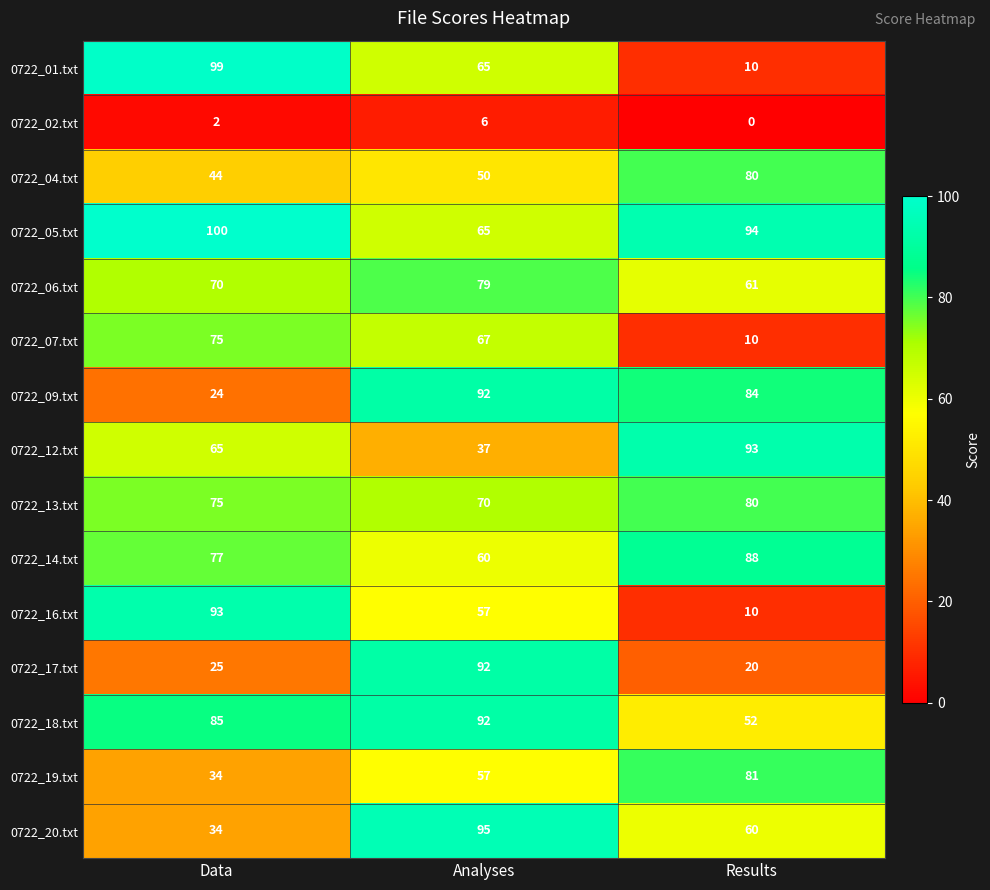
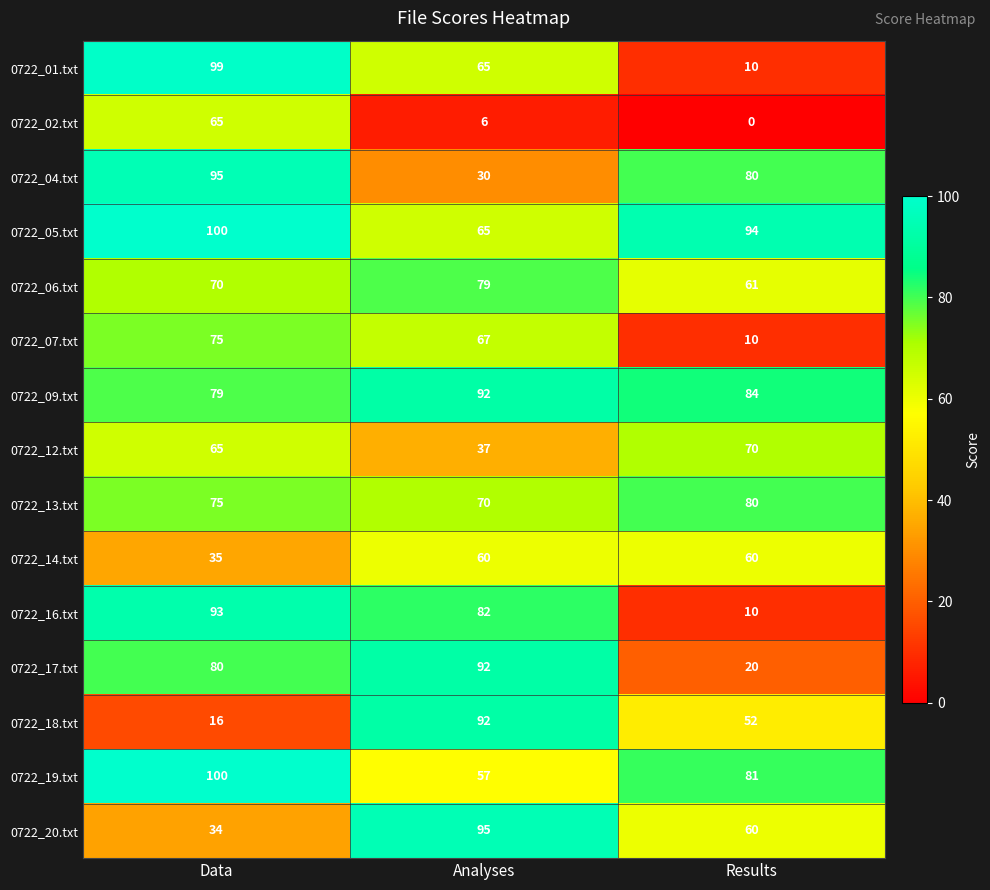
0722_02.txt, Data: 2 -> 65
0722_04.txt, Data: 44 -> 95
0722_04.txt, Analyses: 50 -> 30
0722_09.txt, Data: 24 -> 79
0722_12.txt, Results: 93 -> 70
0722_14.txt, Data: 77 -> 35
0722_14.txt, Results: 88 -> 60
0722_16.txt, Analyses: 57 -> 82
0722_17.txt, Data: 25 -> 80
0722_18.txt, Data: 85 -> 16
0722_19.txt, Data: 34 -> 100
